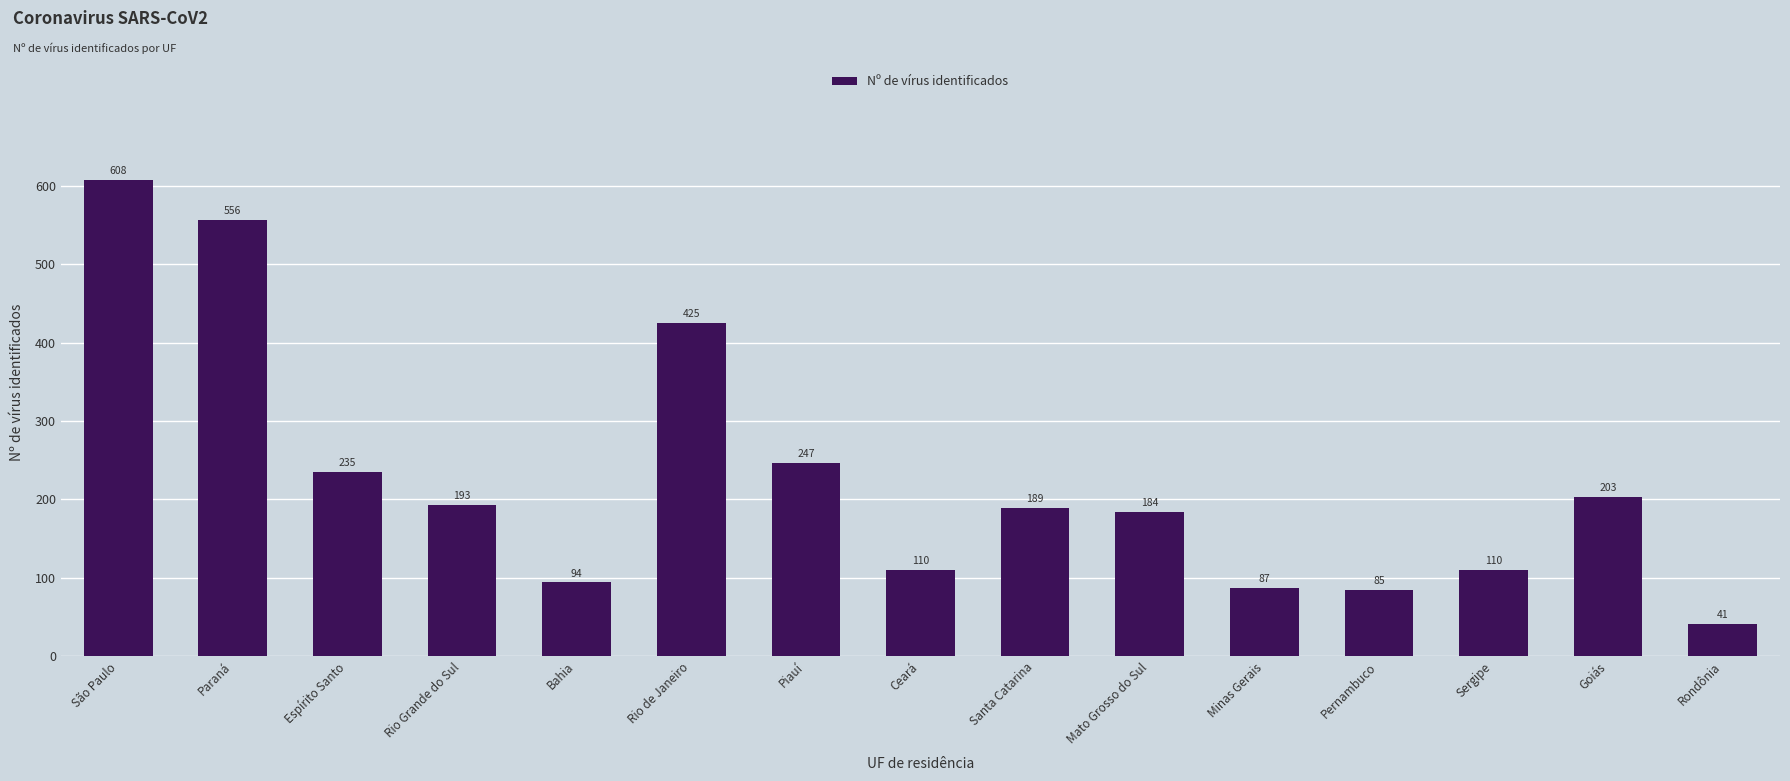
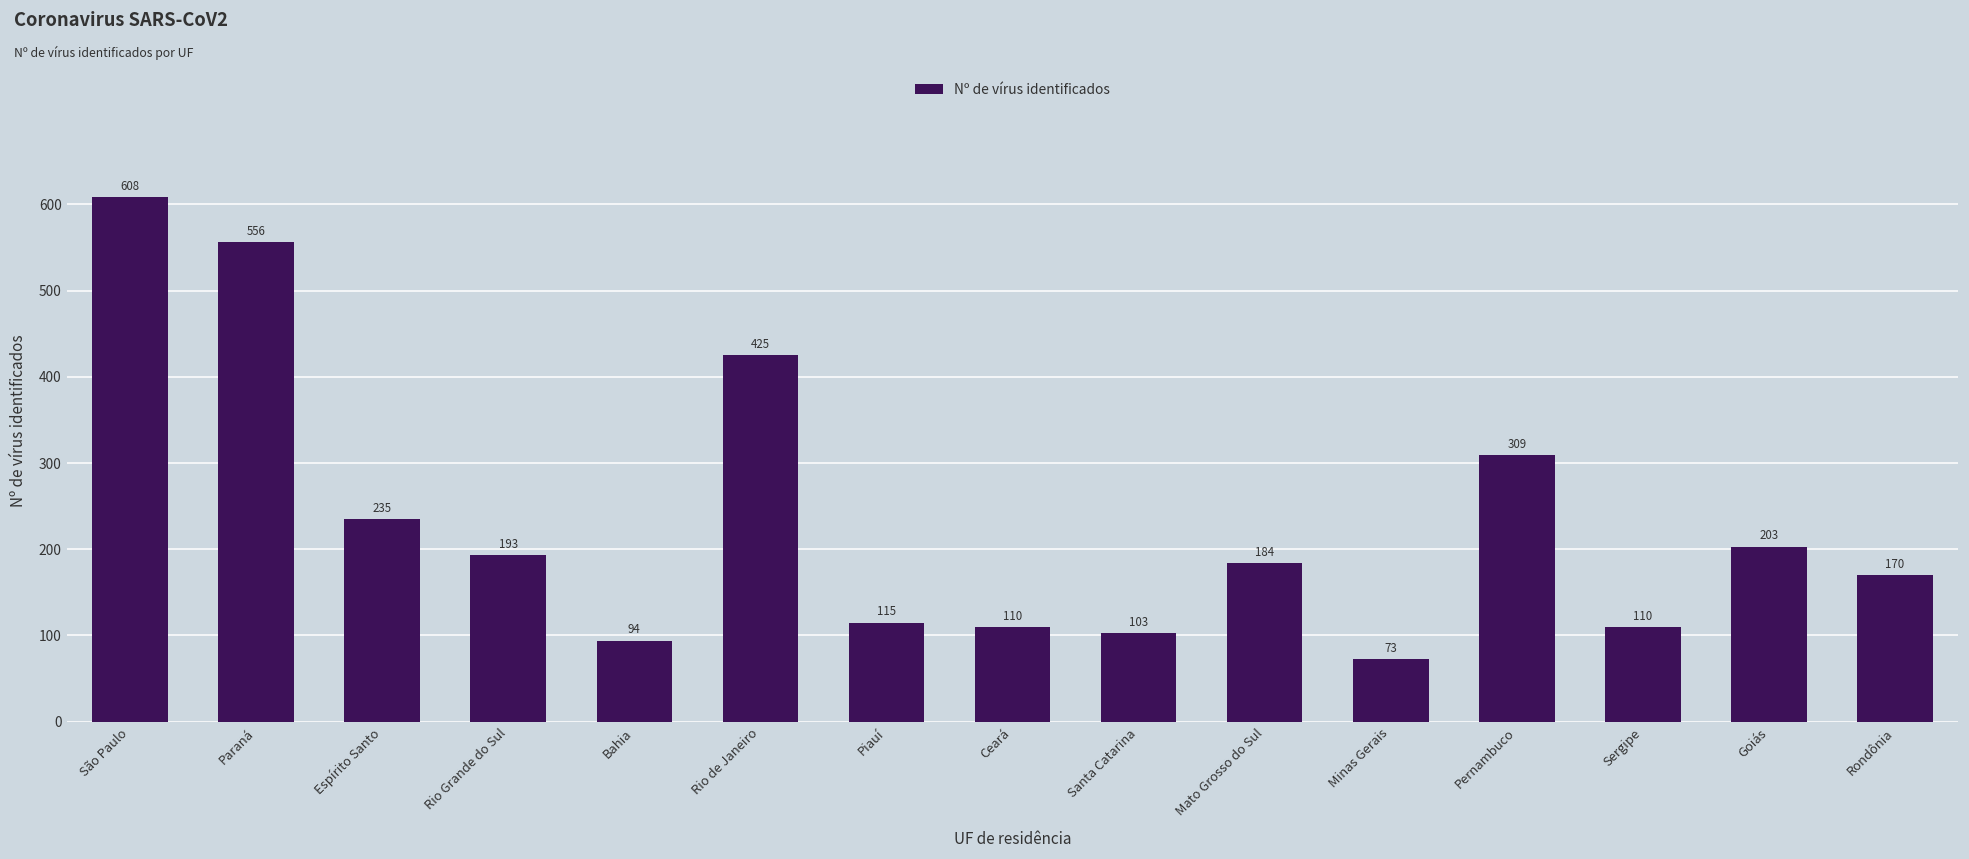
Piauí: 247 -> 115
Santa Catarina: 189 -> 103
Minas Gerais: 87 -> 73
Pernambuco: 85 -> 309
Rondônia: 41 -> 170
